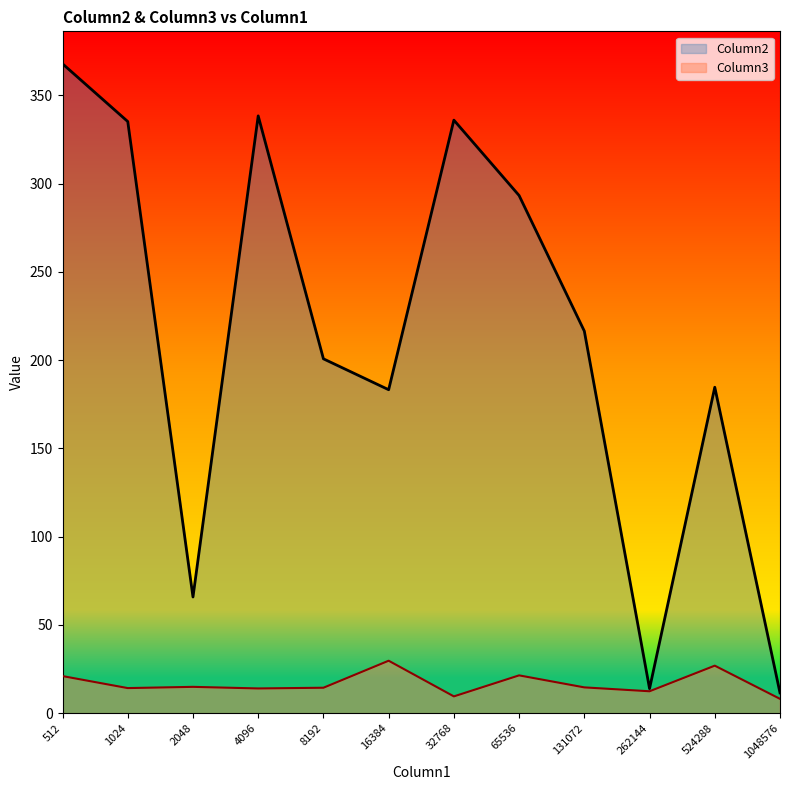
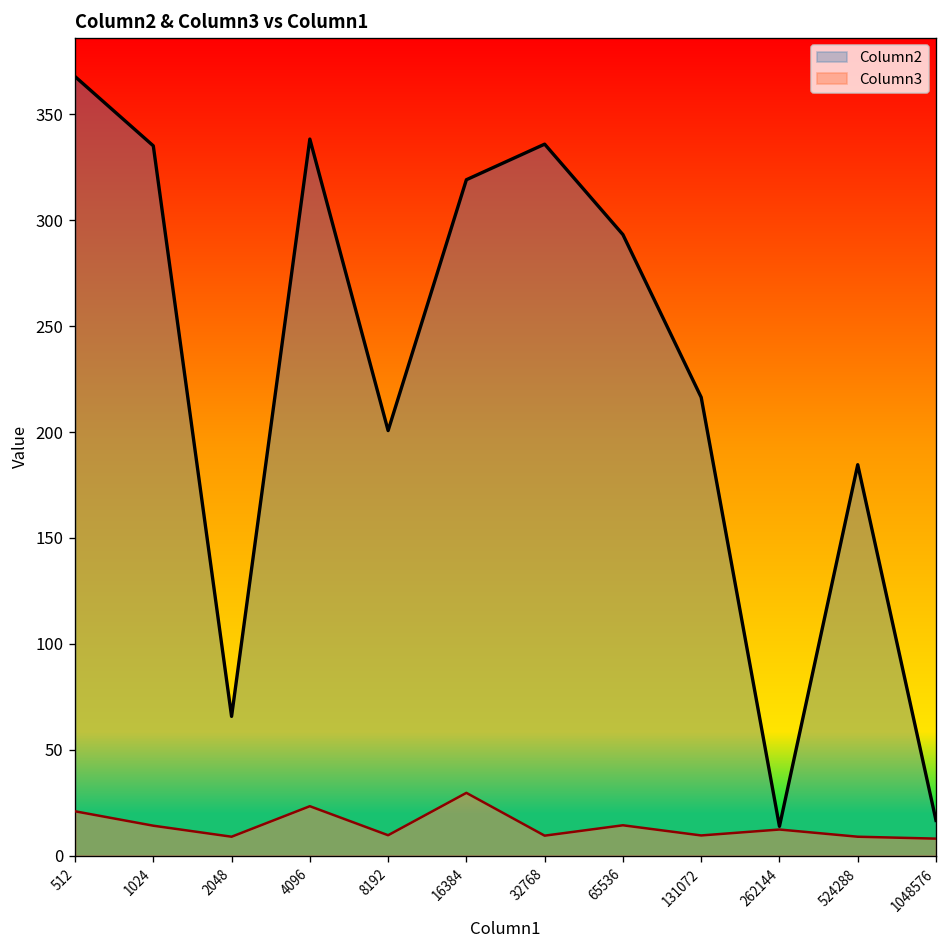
Column3, 2048: 15 -> 9
Column3, 4096: 14 -> 23
Column3, 8192: 14 -> 10
Column2, 16384: 183 -> 319
Column3, 65536: 21 -> 14
Column3, 131072: 15 -> 10
Column3, 524288: 27 -> 9
Column2, 1048576: 12 -> 17
